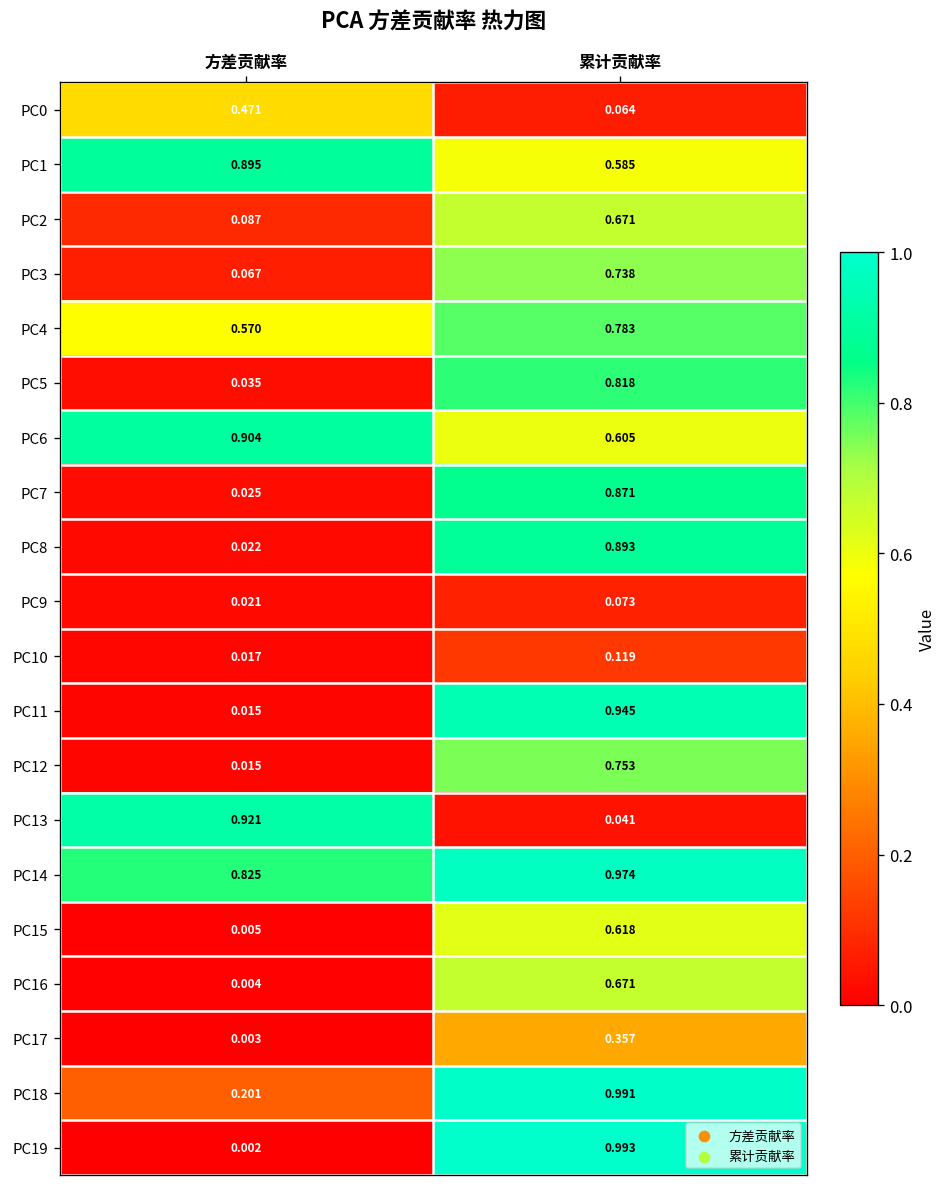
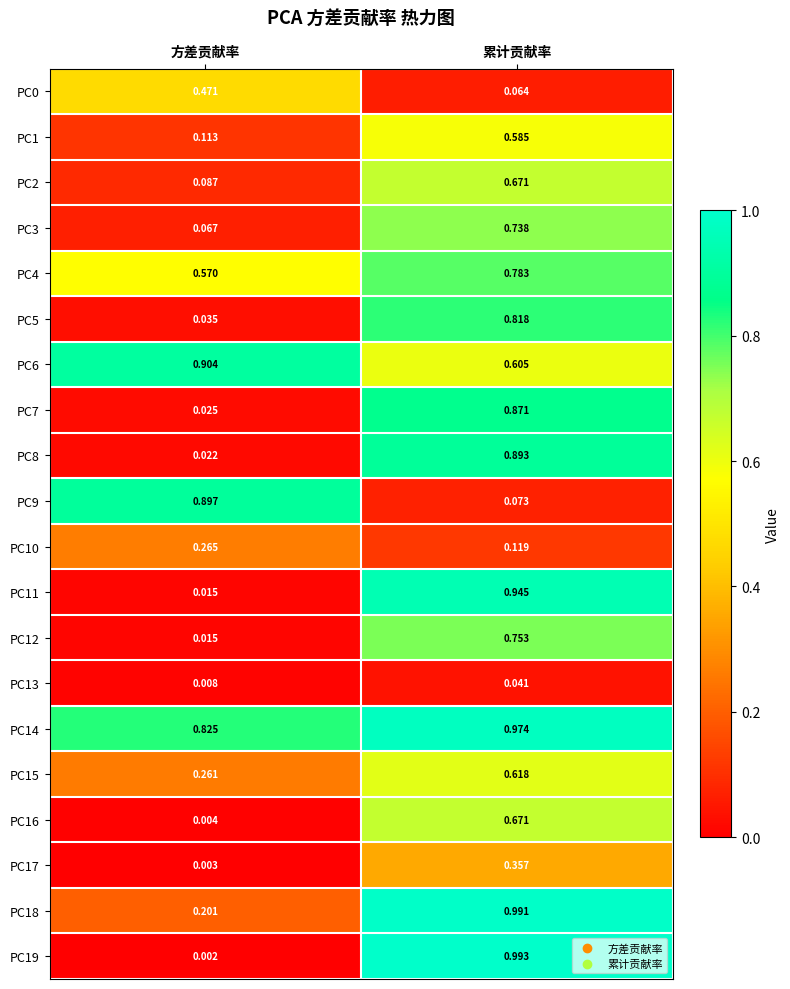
PC1, 方差贡献率: 0.895 -> 0.113
PC9, 方差贡献率: 0.021 -> 0.897
PC10, 方差贡献率: 0.017 -> 0.265
PC13, 方差贡献率: 0.921 -> 0.008
PC15, 方差贡献率: 0.005 -> 0.261
